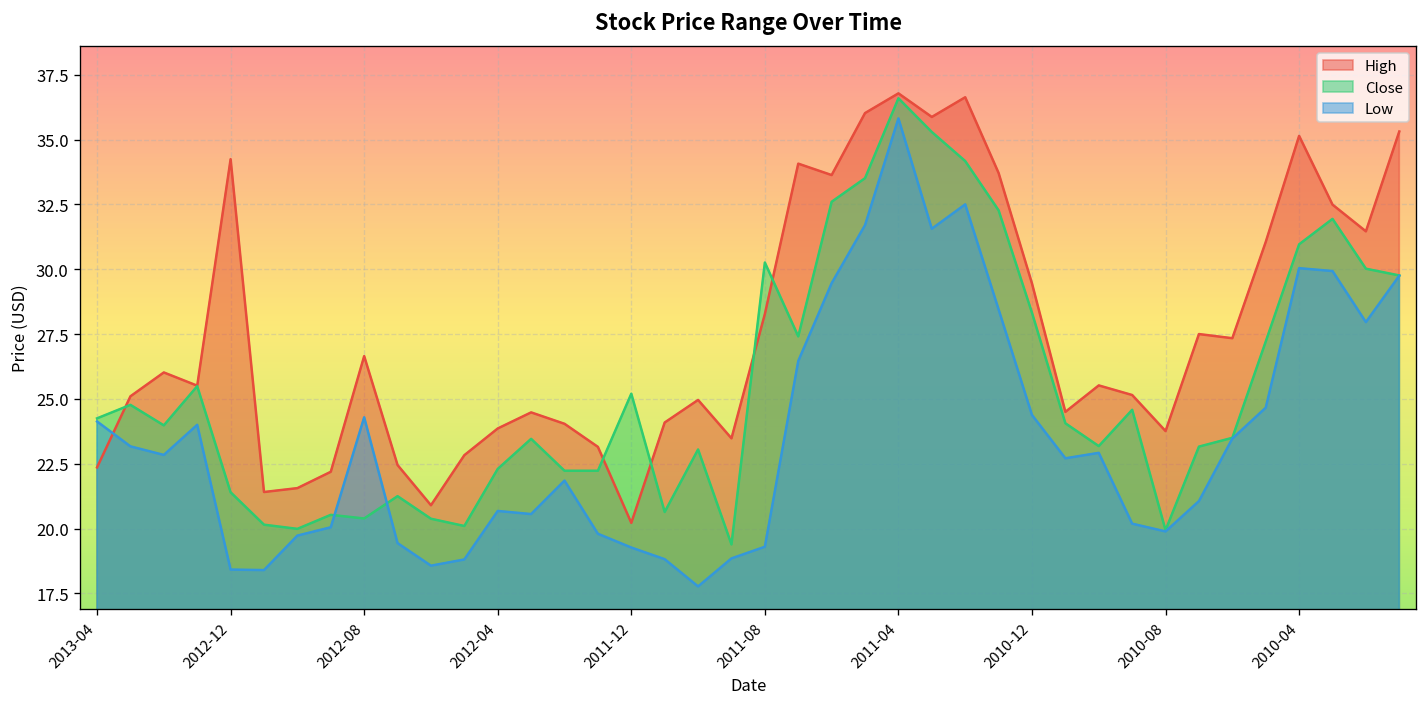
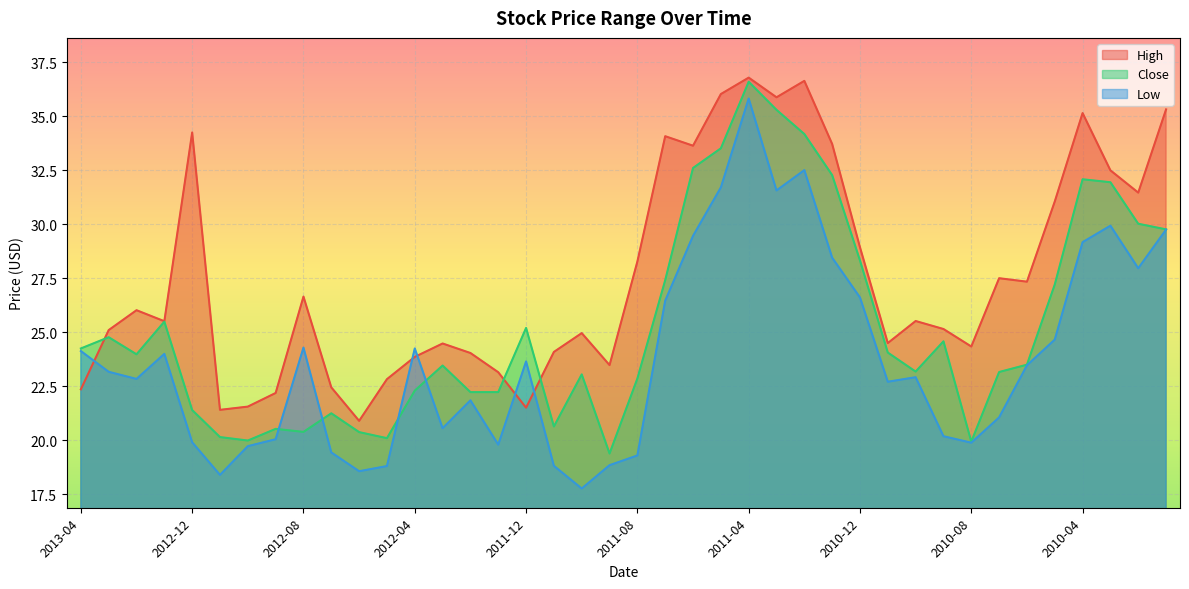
Low, 2012-12: 18.4 -> 19.9
Low, 2012-04: 20.7 -> 24.3
High, 2011-12: 20.2 -> 21.5
Low, 2011-12: 19.3 -> 23.7
Close, 2011-08: 30.3 -> 22.9
High, 2010-12: 29.5 -> 28.9
Low, 2010-12: 24.4 -> 26.6
High, 2010-08: 23.8 -> 24.3
Close, 2010-04: 31.0 -> 32.1
Low, 2010-04: 30.0 -> 29.2
